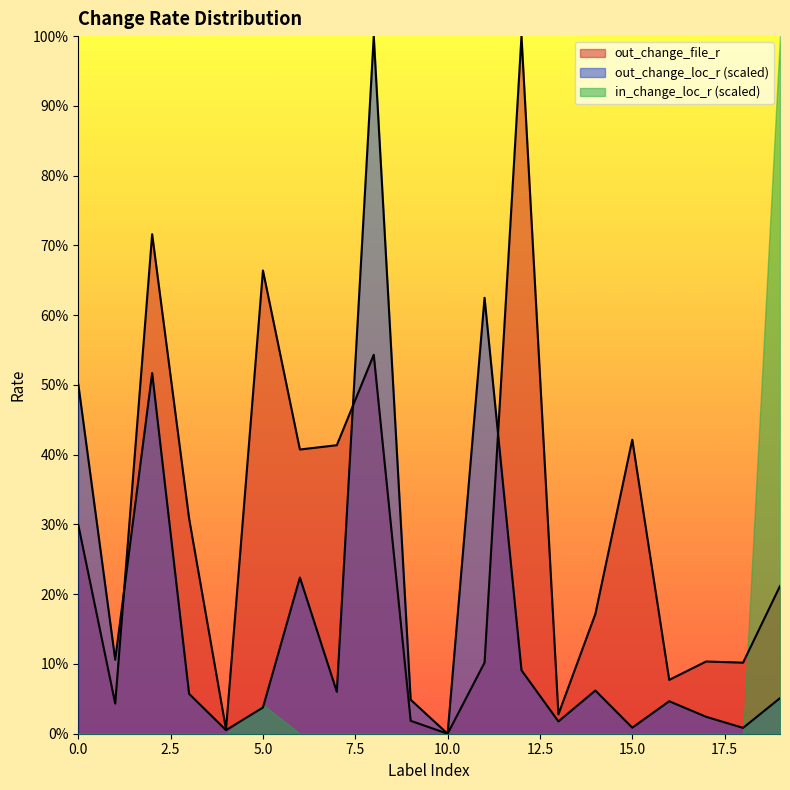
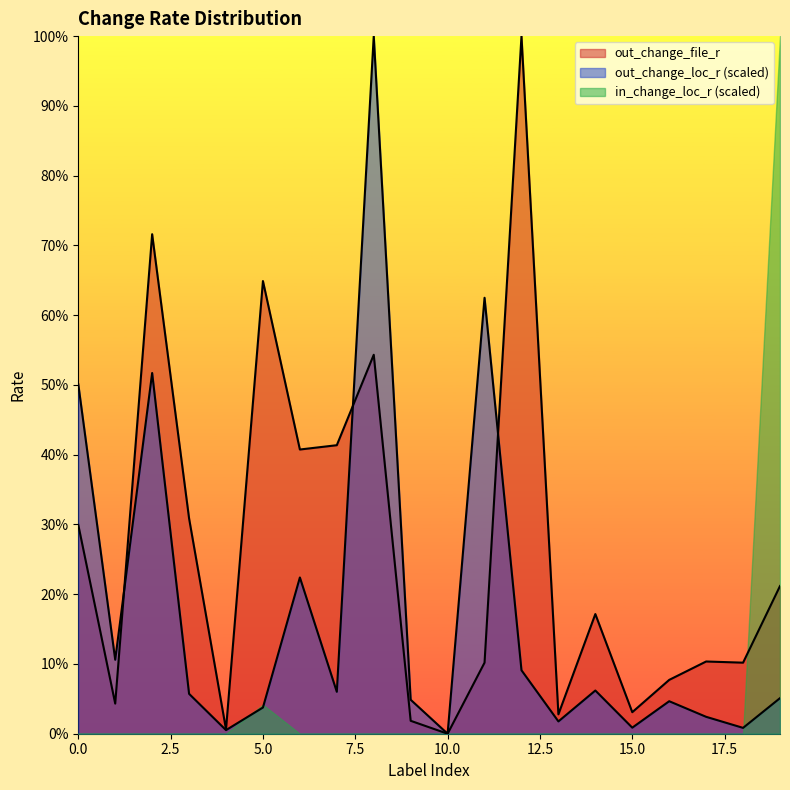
out_change_file_r, 5.0: 66% -> 65%
out_change_file_r, 15.0: 42% -> 3%
